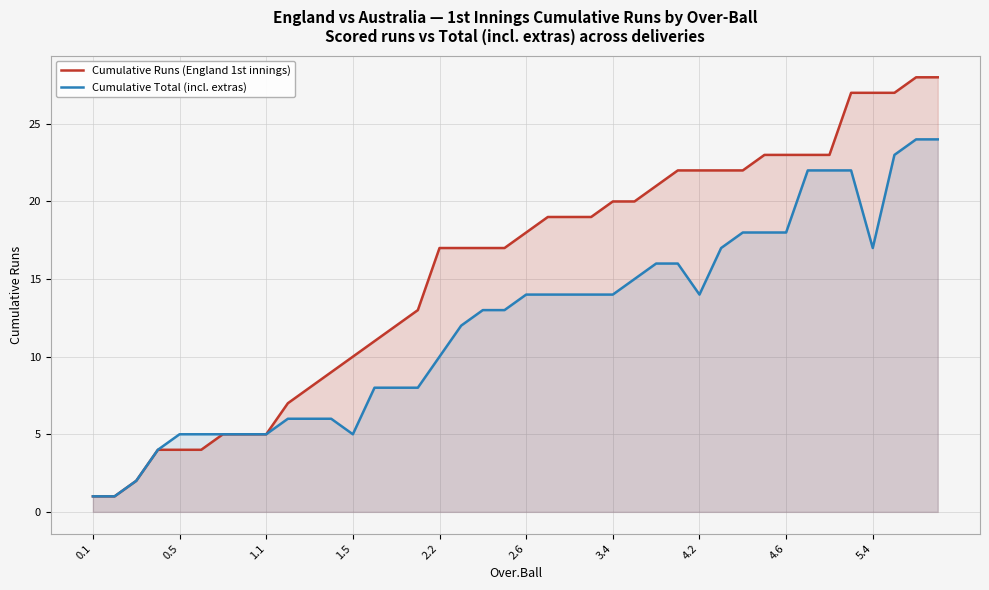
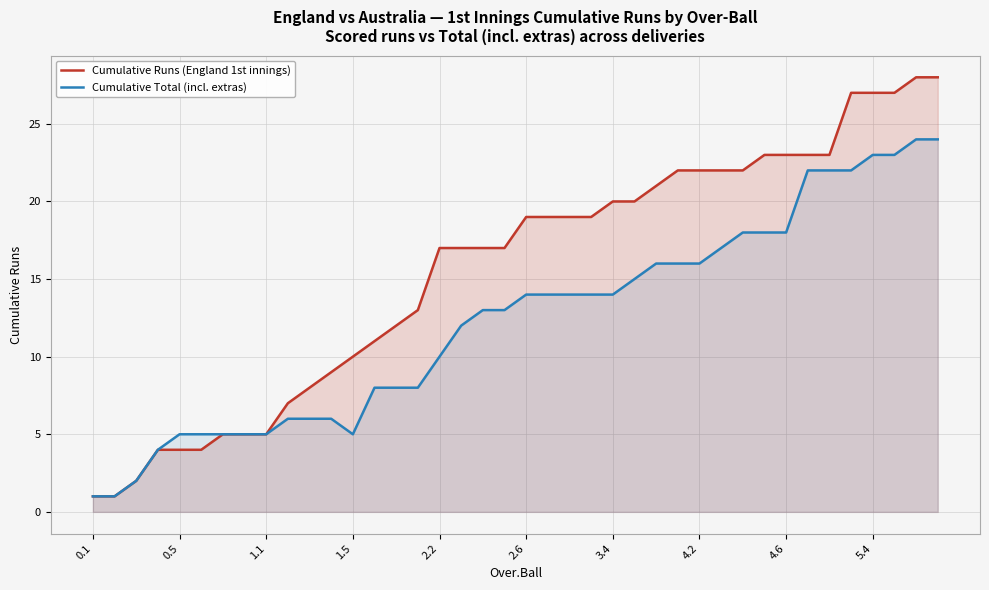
Cumulative Runs (England 1st innings), 2.6: 18 -> 19
Cumulative Total (incl. extras), 4.2: 14 -> 16
Cumulative Total (incl. extras), 5.4: 17 -> 23
